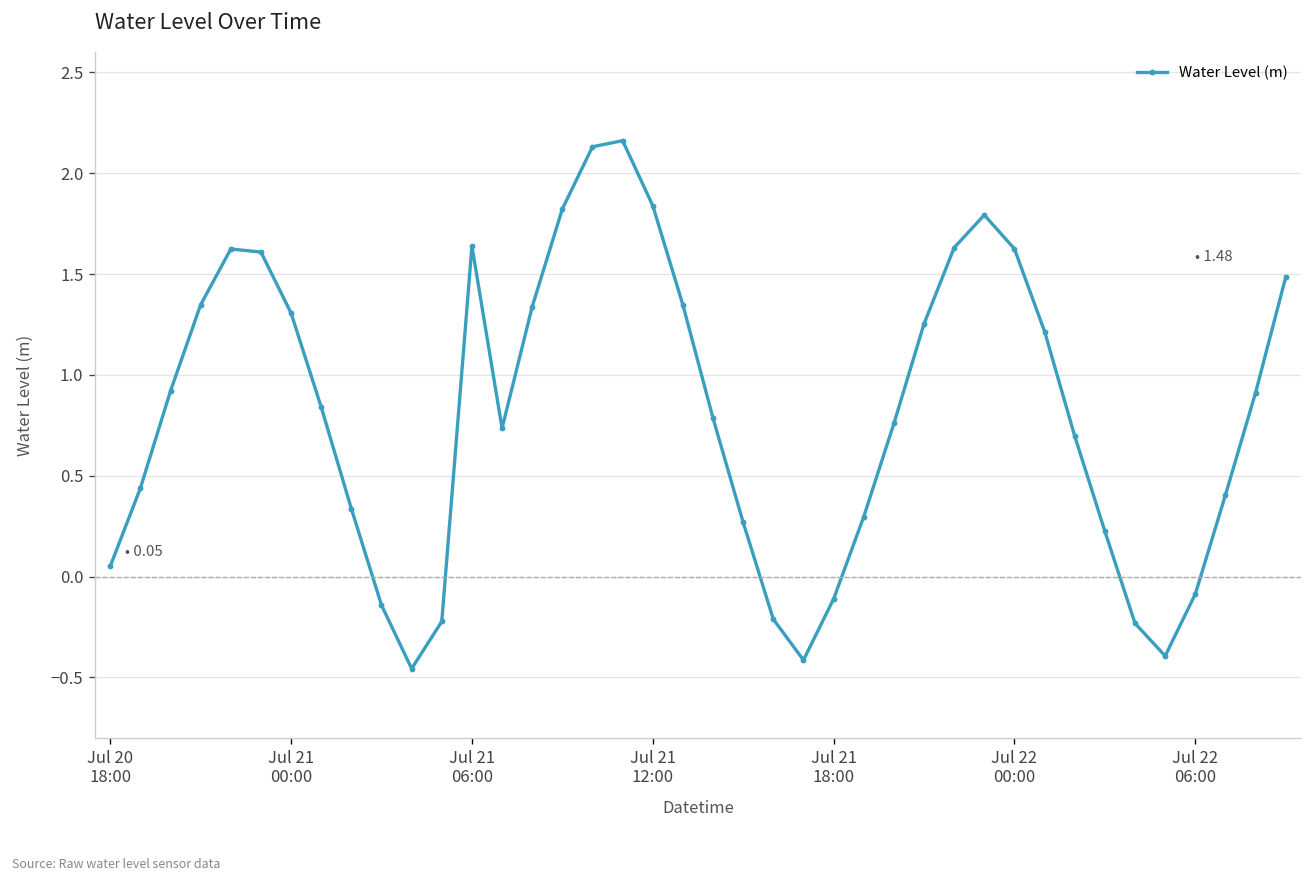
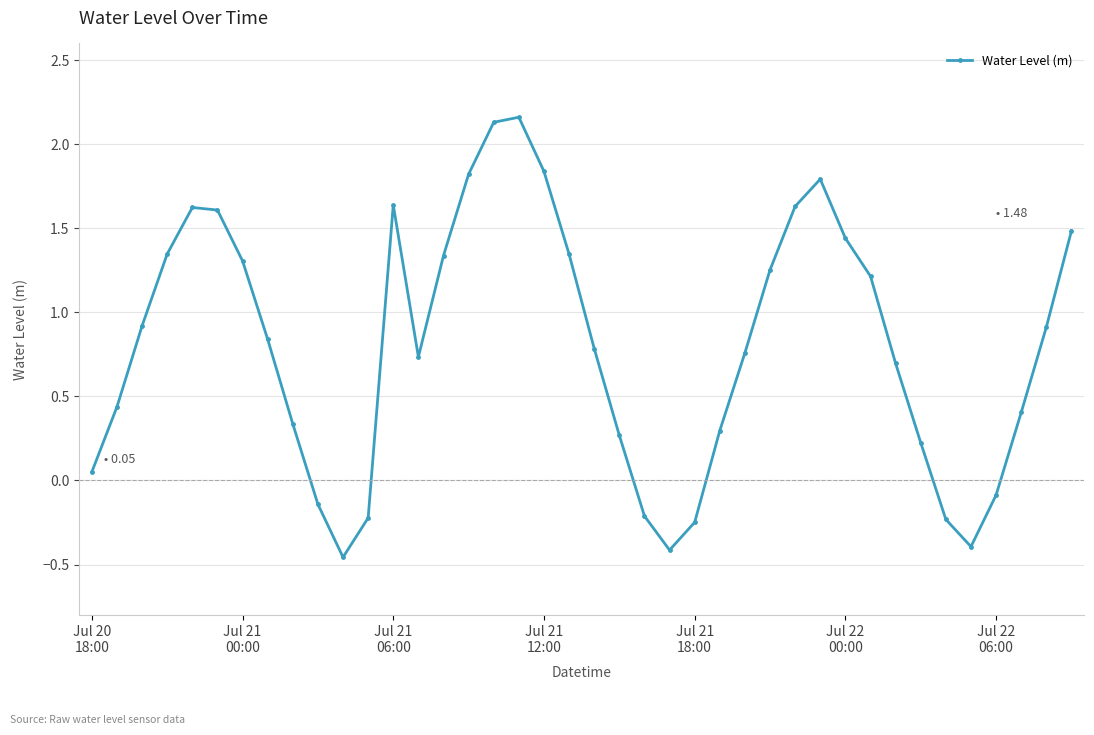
Jul 21 18:00: -0.11 -> -0.25
Jul 22 00:00: 1.62 -> 1.44
